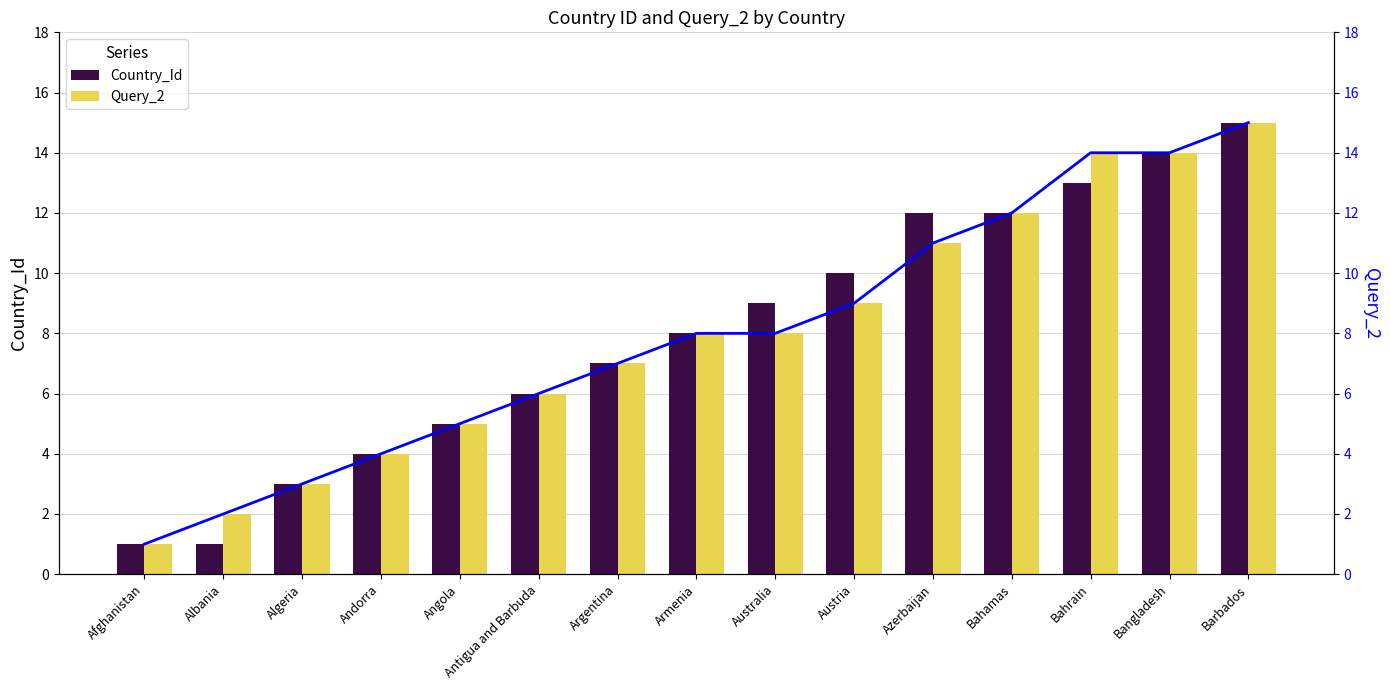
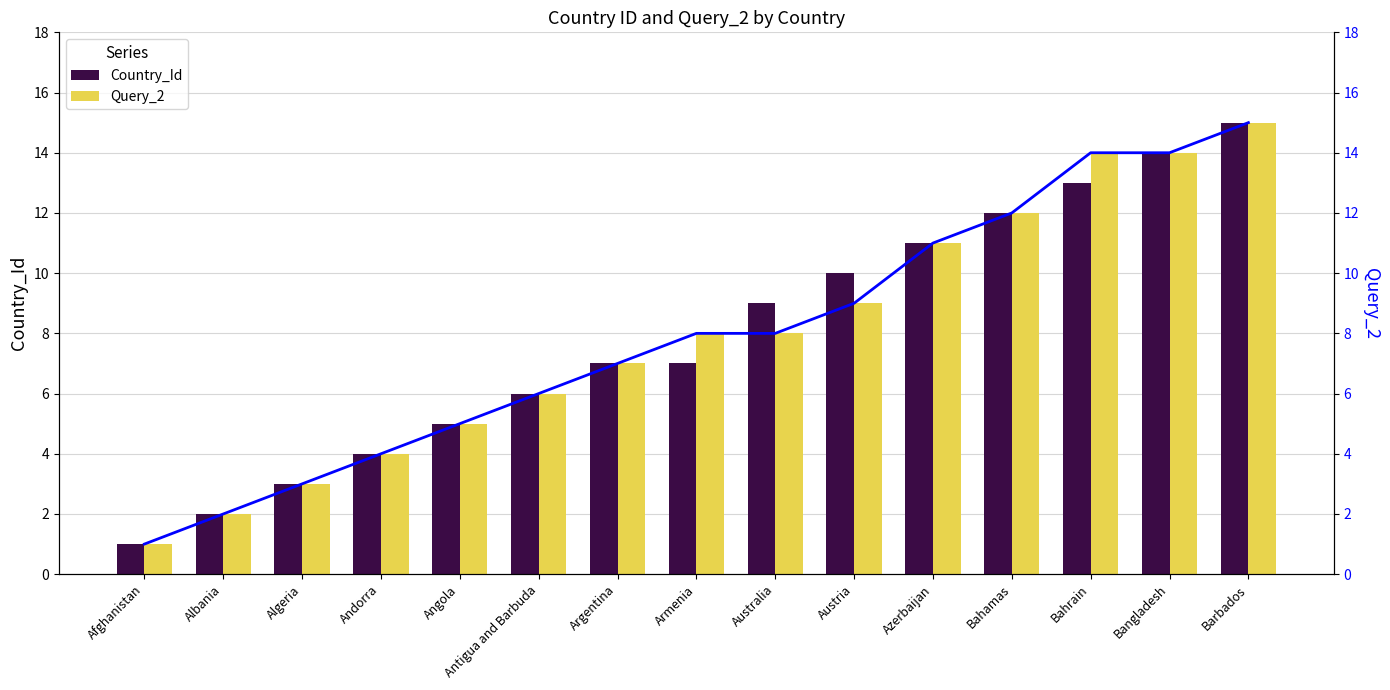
Country_Id, Albania: 1 -> 2
Country_Id, Armenia: 8 -> 7
Country_Id, Azerbaijan: 12 -> 11
